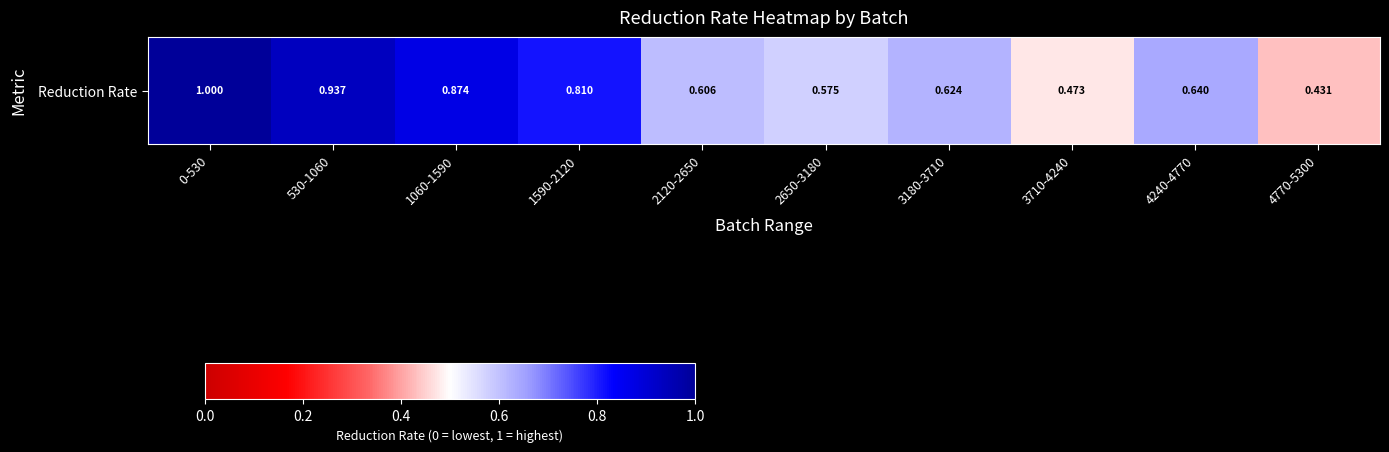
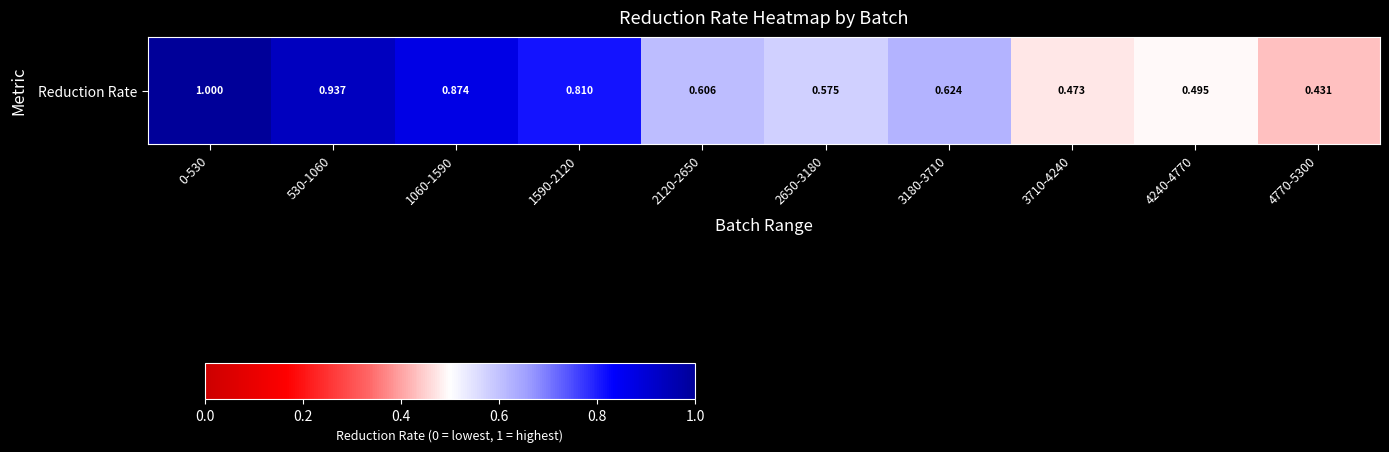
Reduction Rate, 4240-4770: 0.640 -> 0.495
